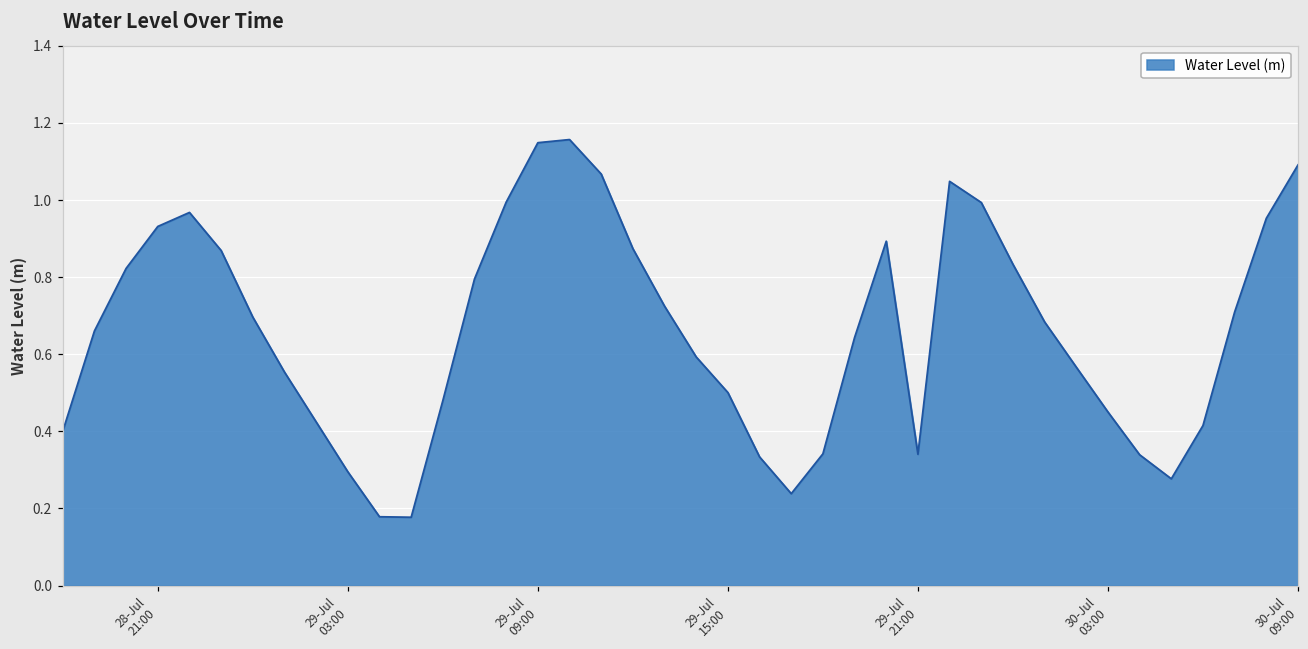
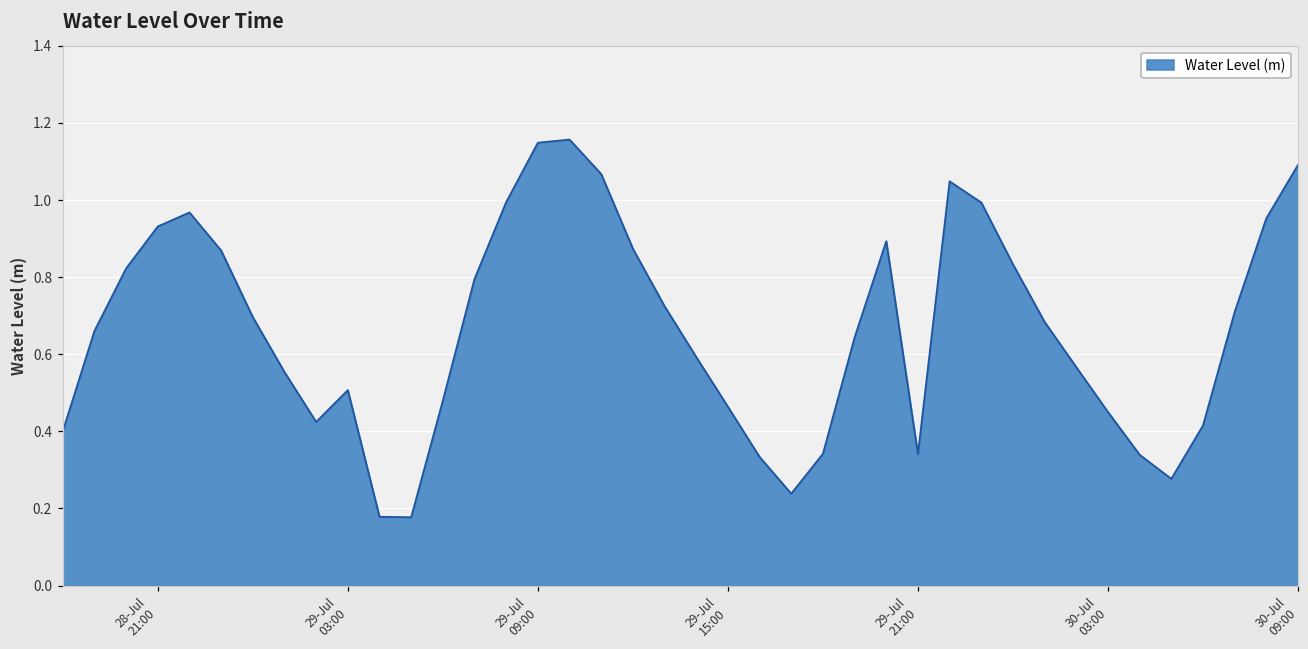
29-Jul 03:00: 0.29 -> 0.51
29-Jul 15:00: 0.50 -> 0.46
